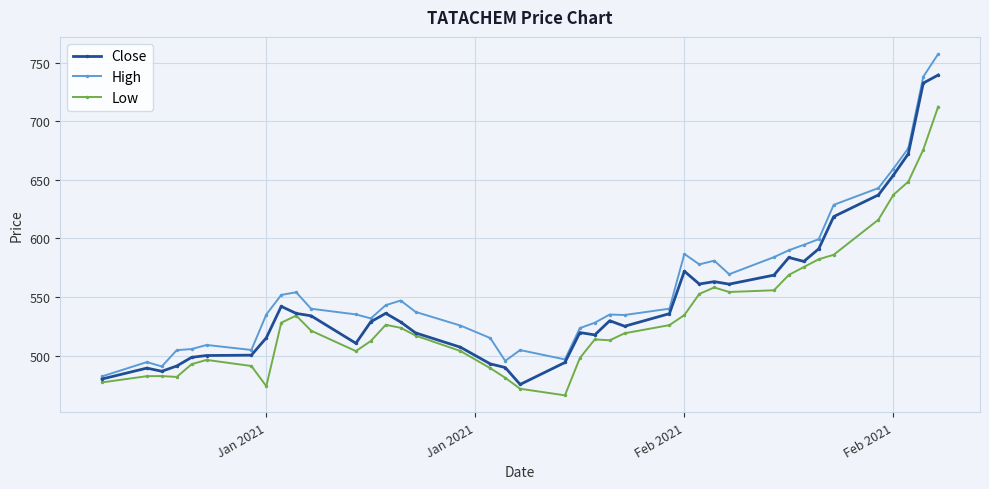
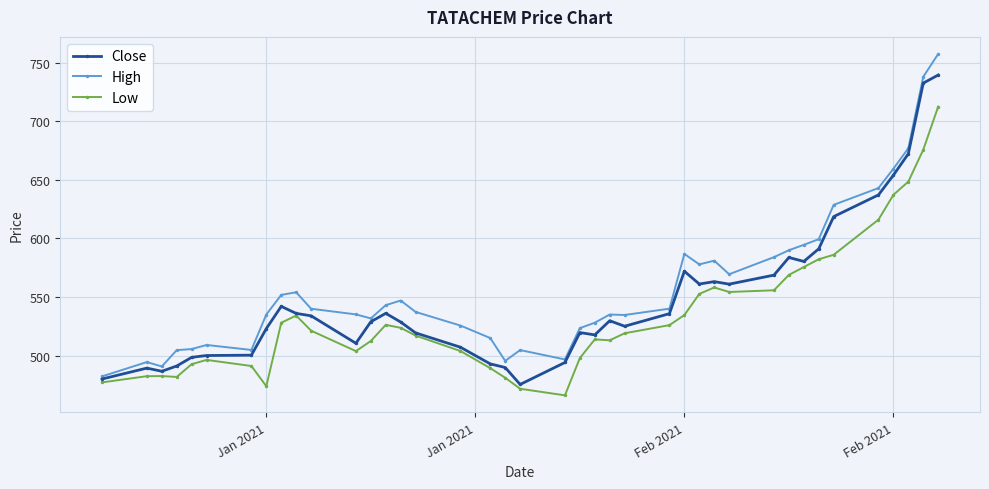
Close, Jan 2021: 515 -> 523
